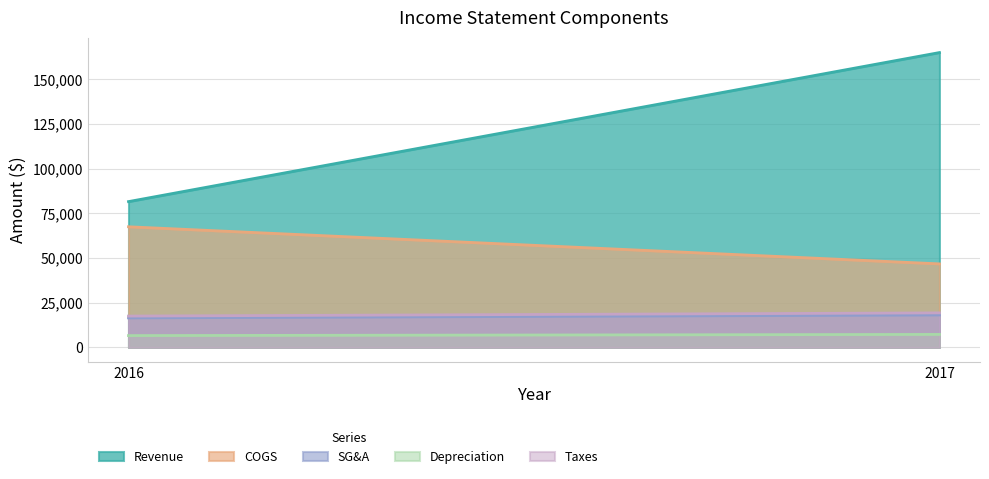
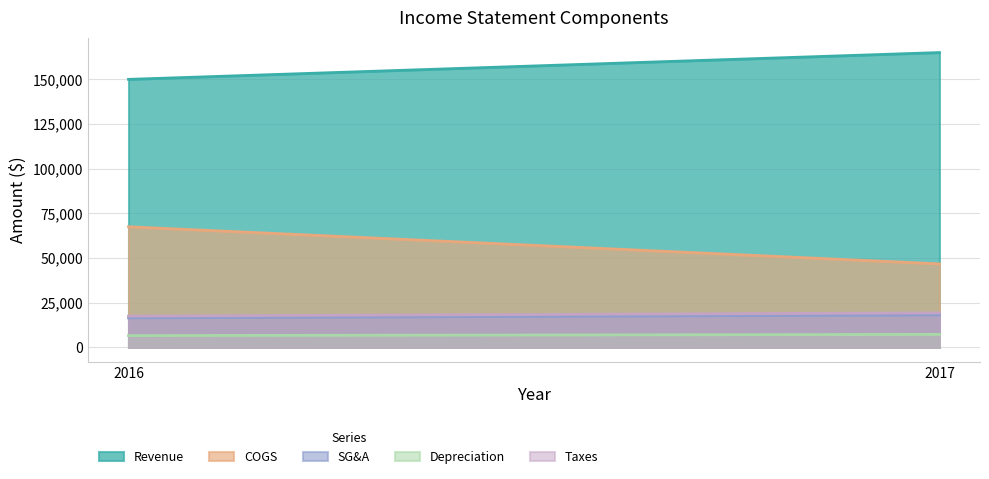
Revenue, 2016: 82,000 -> 150,000
